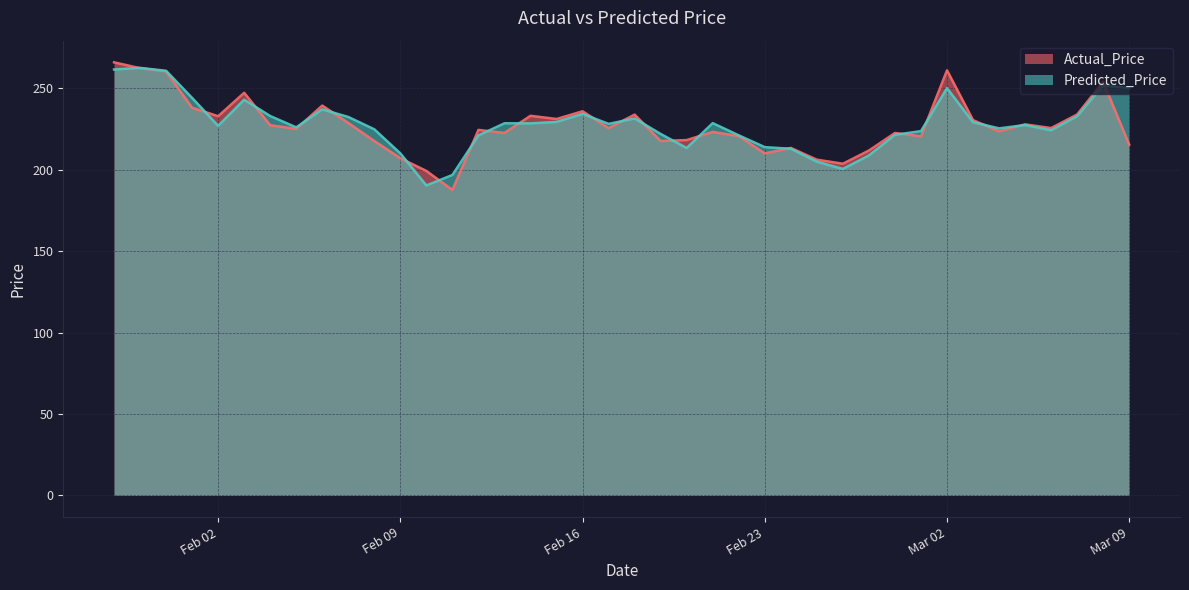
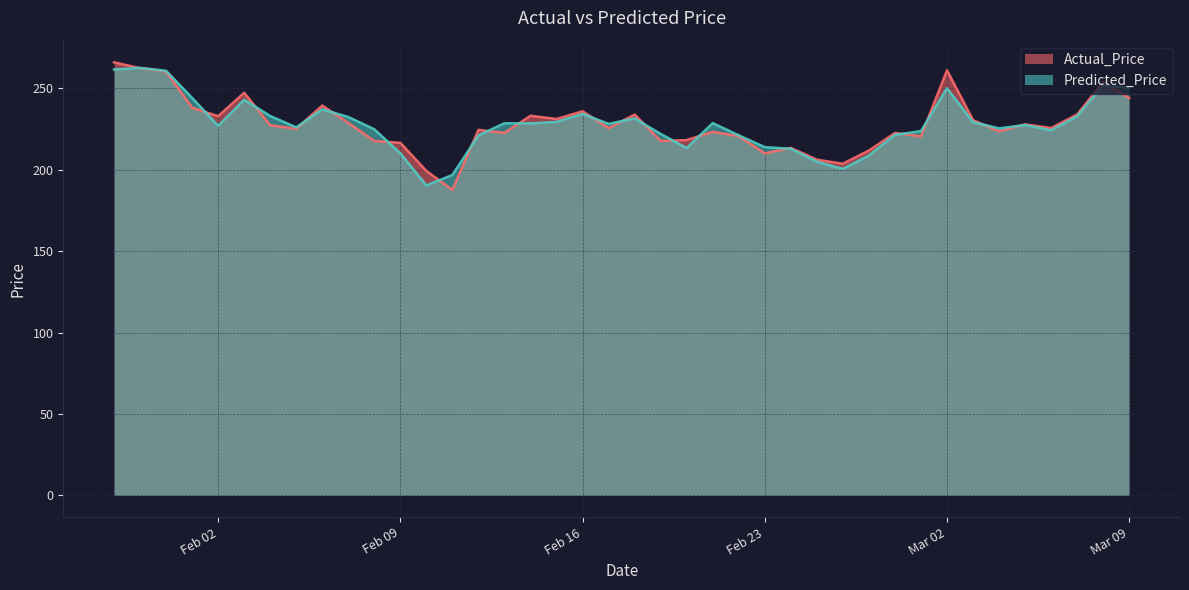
Actual_Price, Feb 09: 207 -> 217
Actual_Price, Mar 09: 216 -> 244
